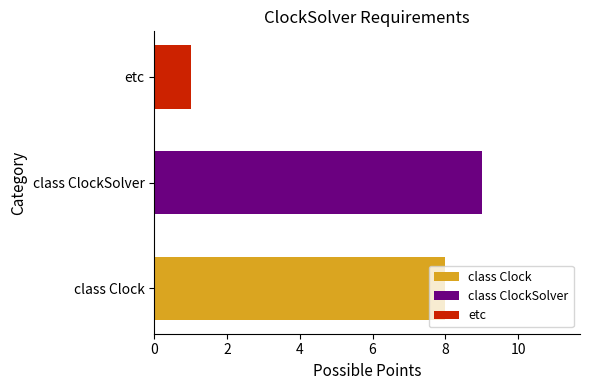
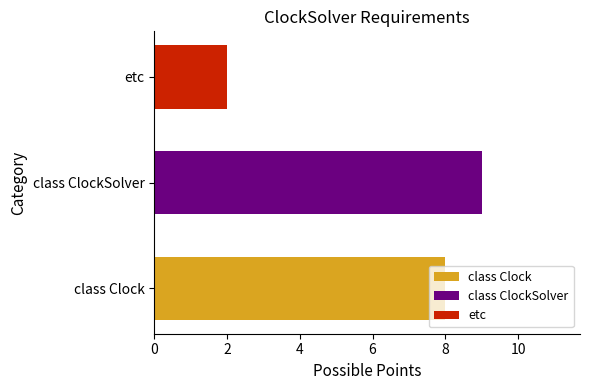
etc: 1 -> 2
